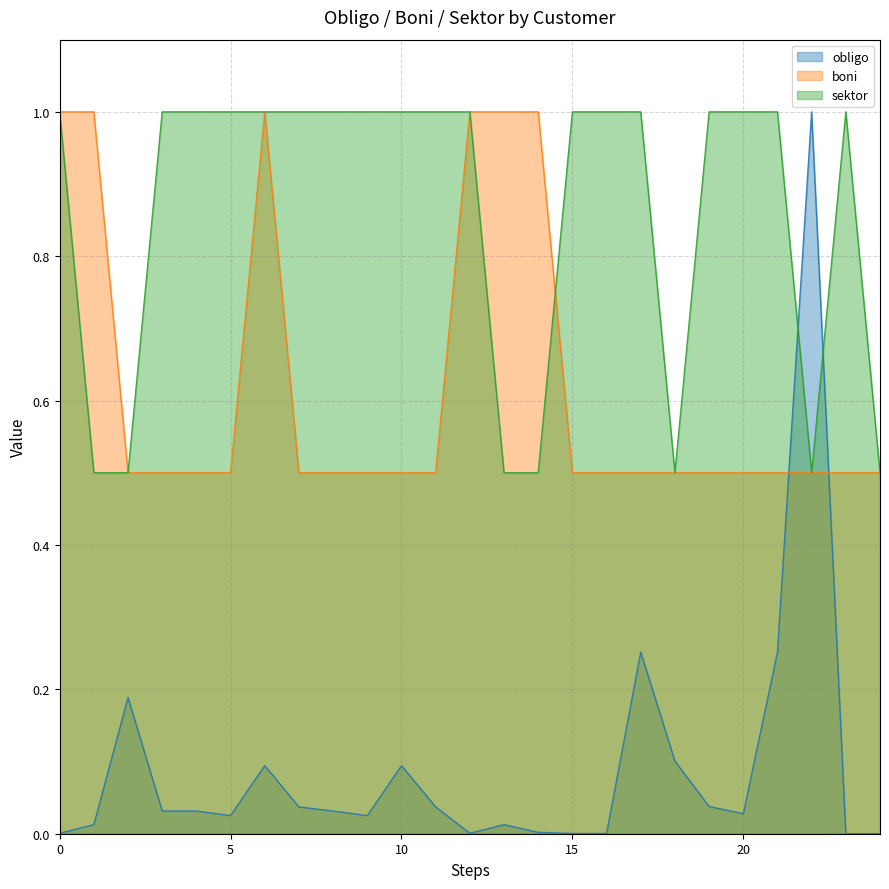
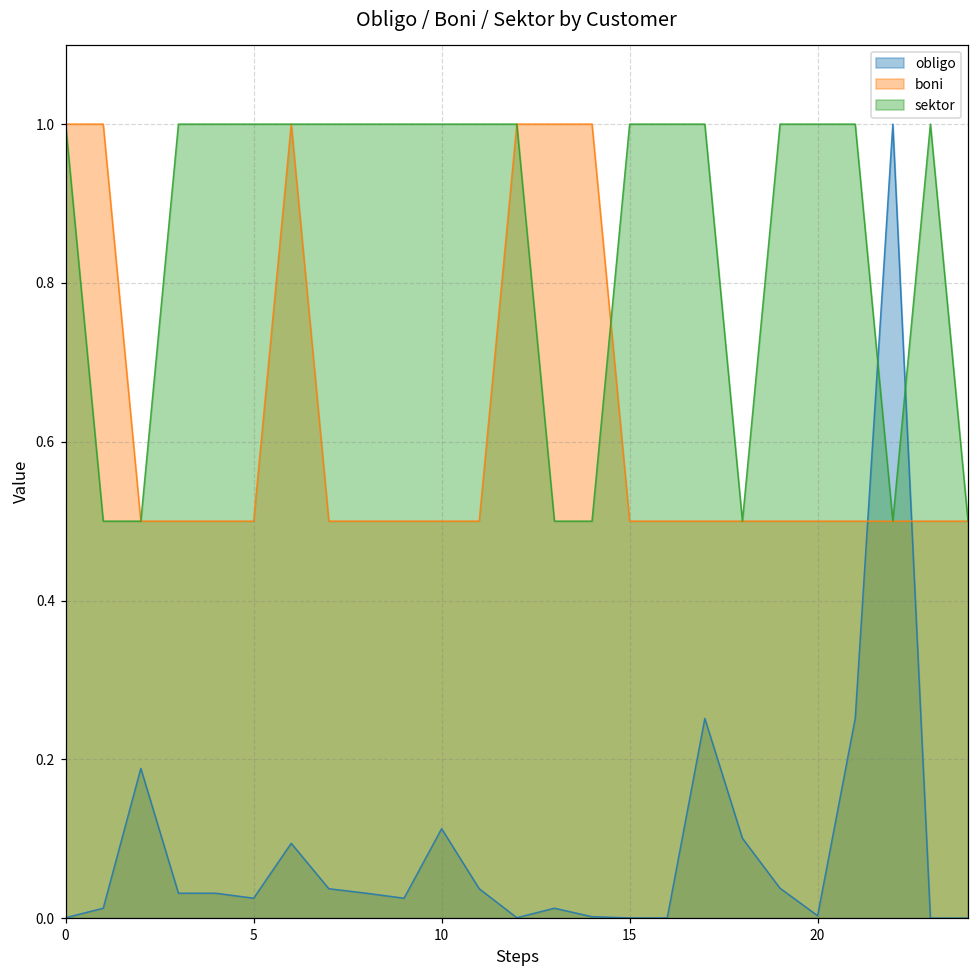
obligo, 10: 0.09 -> 0.11
obligo, 20: 0.03 -> 0.00
